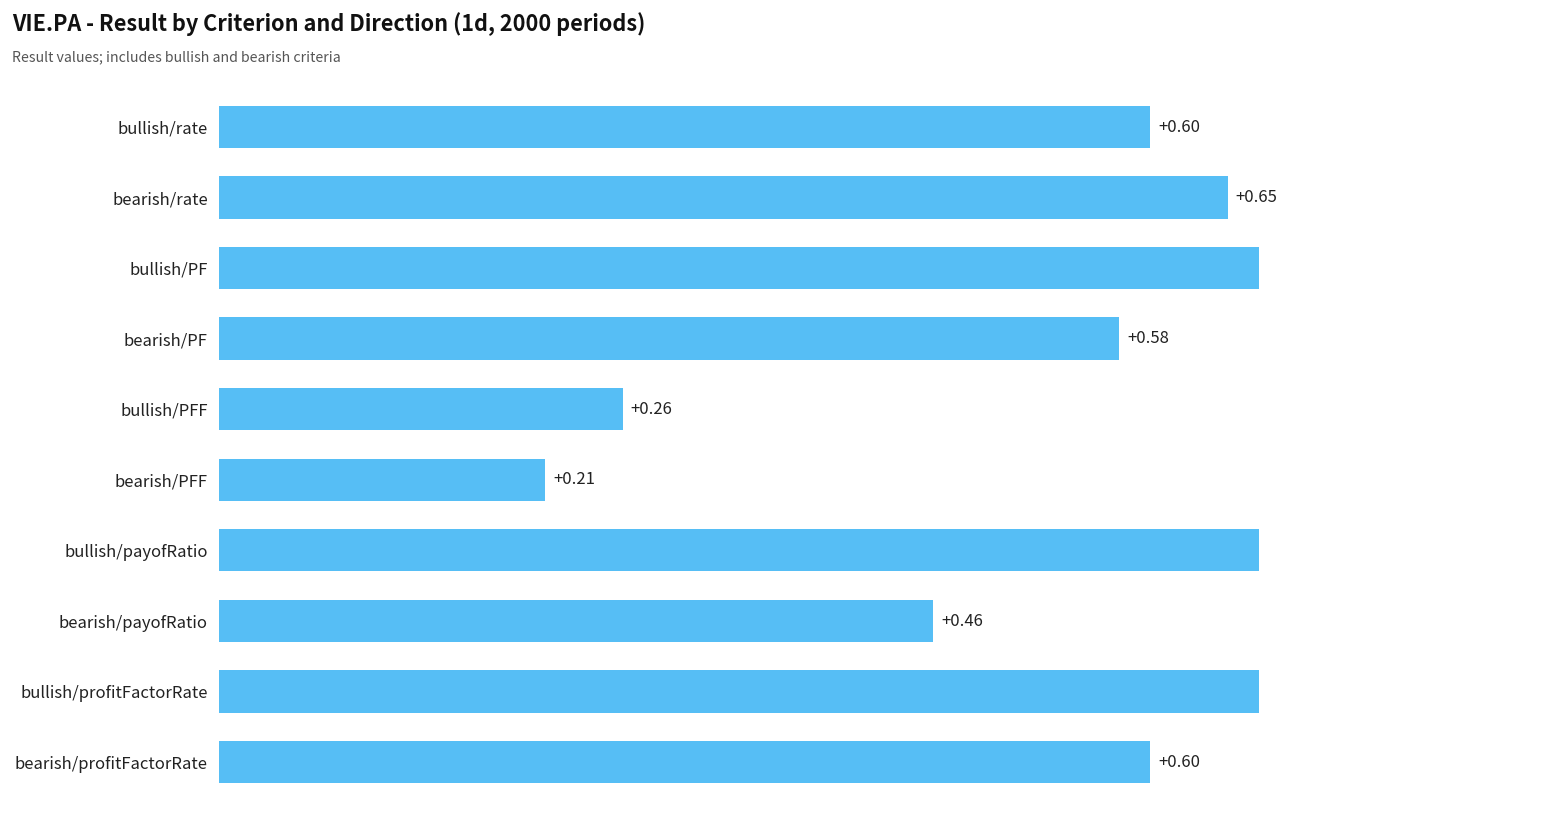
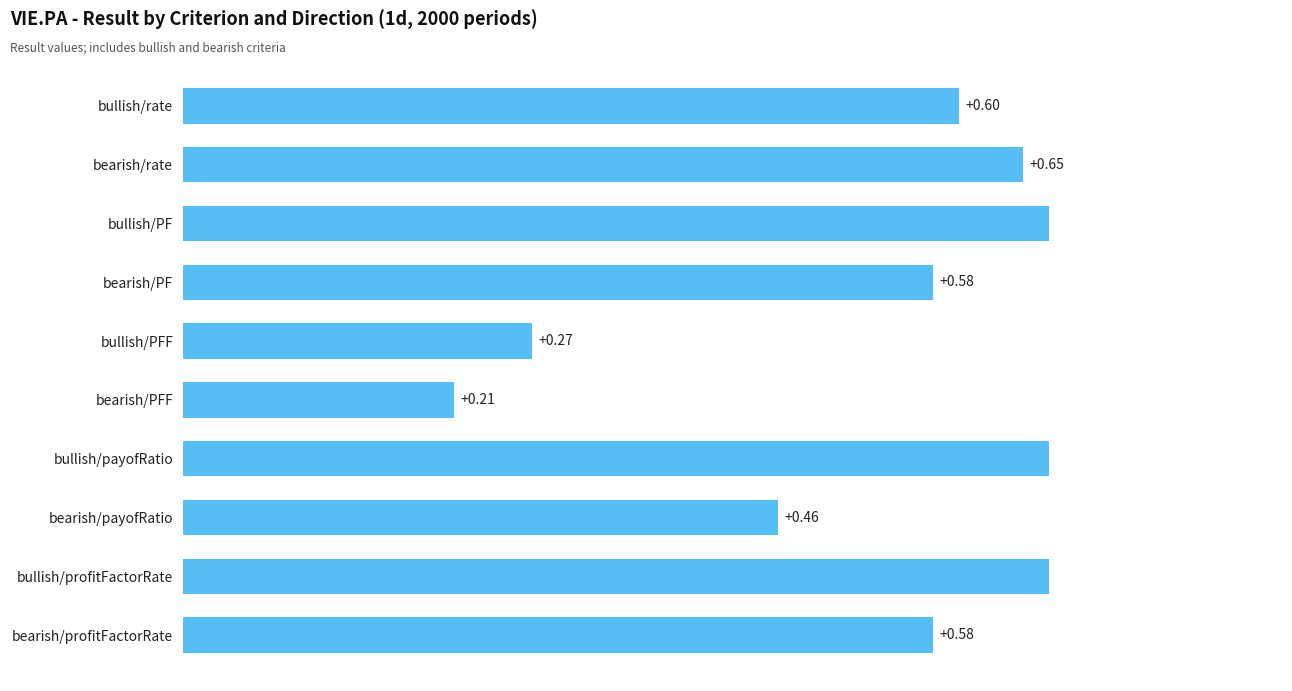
bullish/PFF: +0.26 -> +0.27
bearish/profitFactorRate: +0.60 -> +0.58
